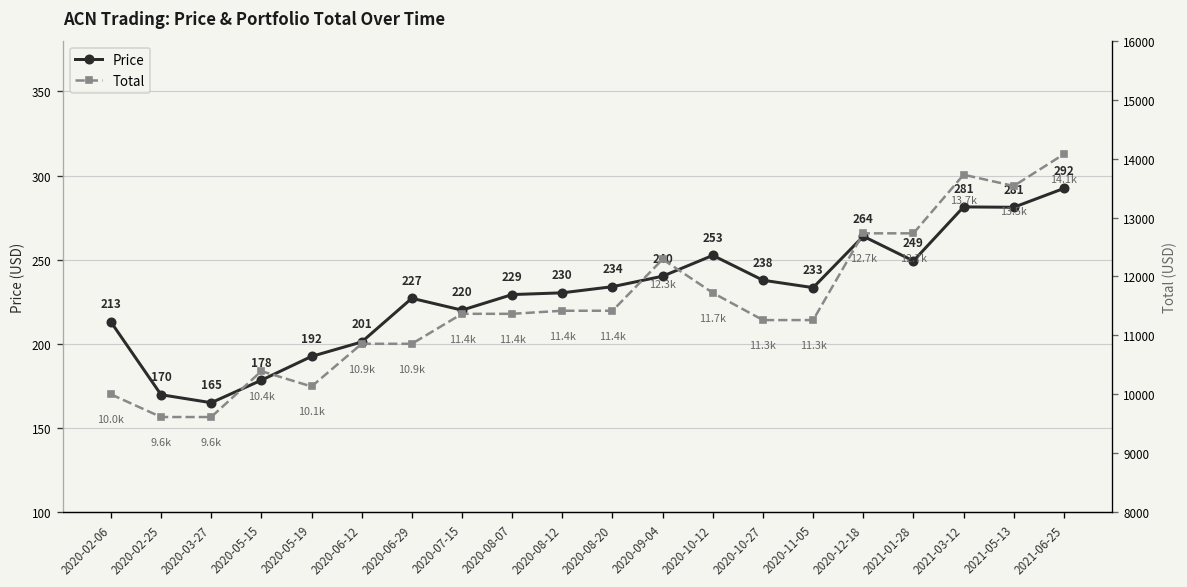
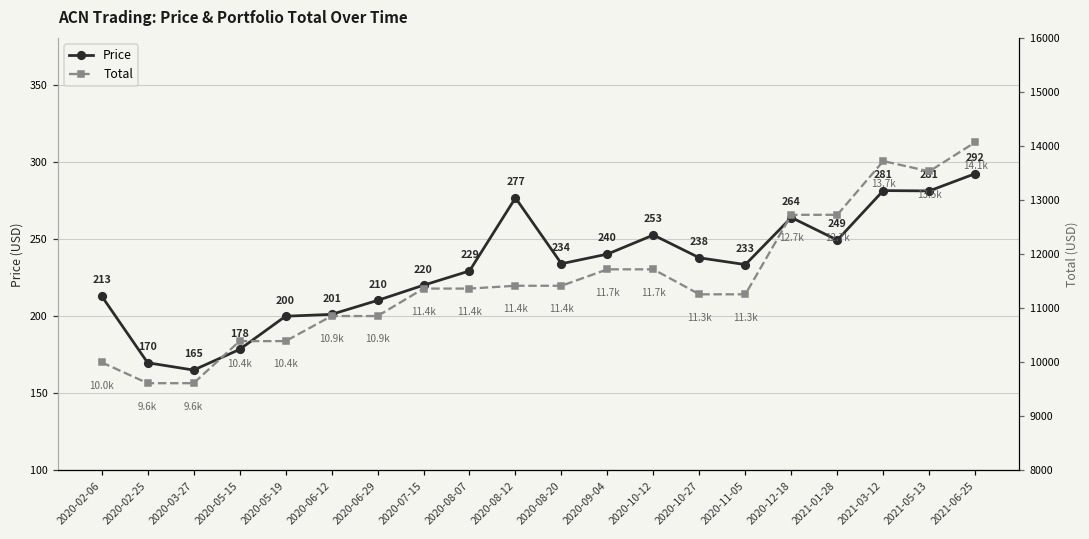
Price, 2020-05-19: 192 -> 200
Price, 2020-06-29: 227 -> 210
Price, 2020-08-12: 230 -> 277
Total, 2020-05-19: 10.1k -> 10.4k
Total, 2020-09-04: 12.3k -> 11.7k
